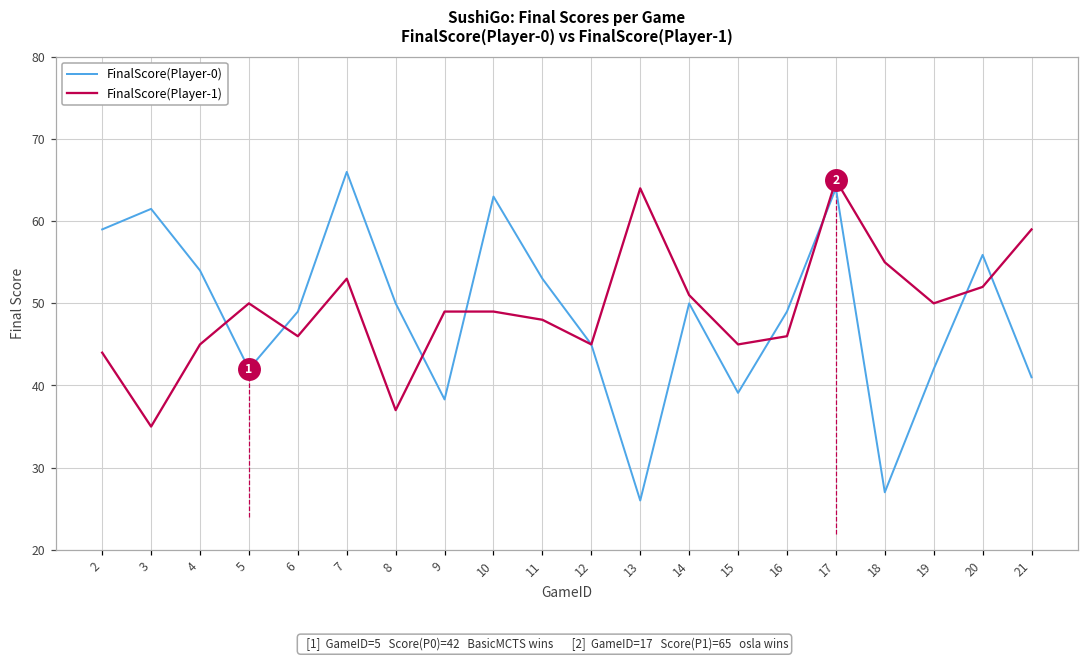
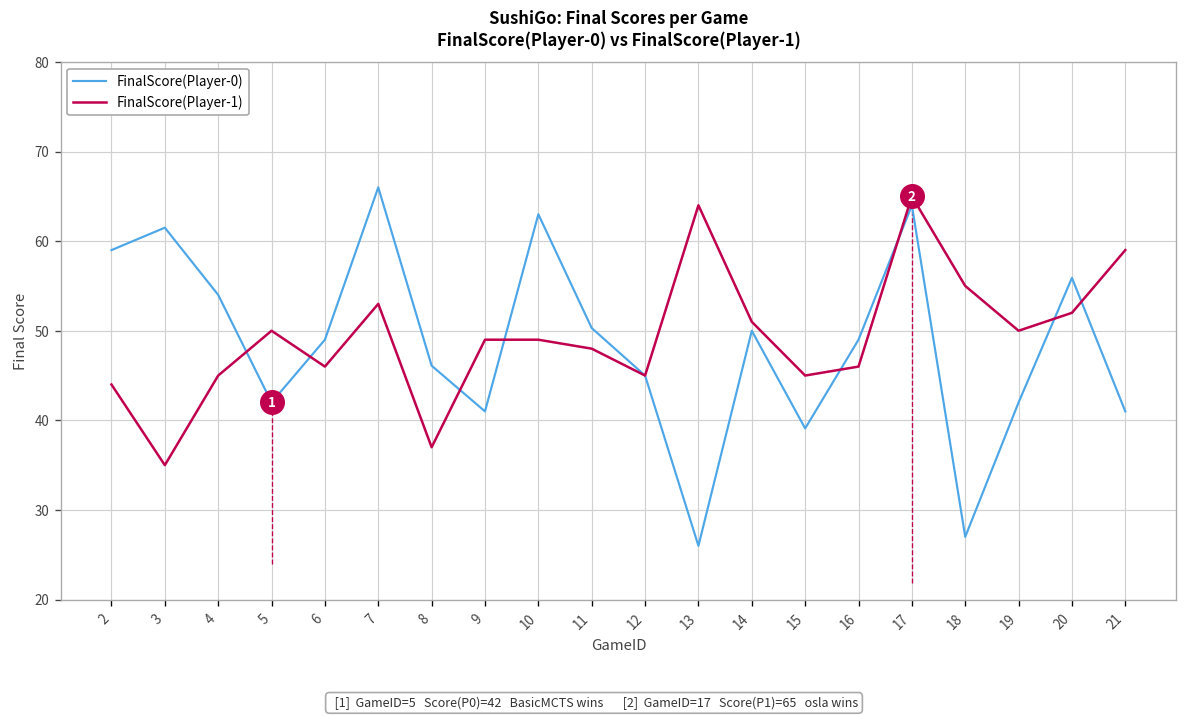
FinalScore(Player-0), 8: 50 -> 46
FinalScore(Player-0), 9: 38 -> 41
FinalScore(Player-0), 11: 53 -> 50
